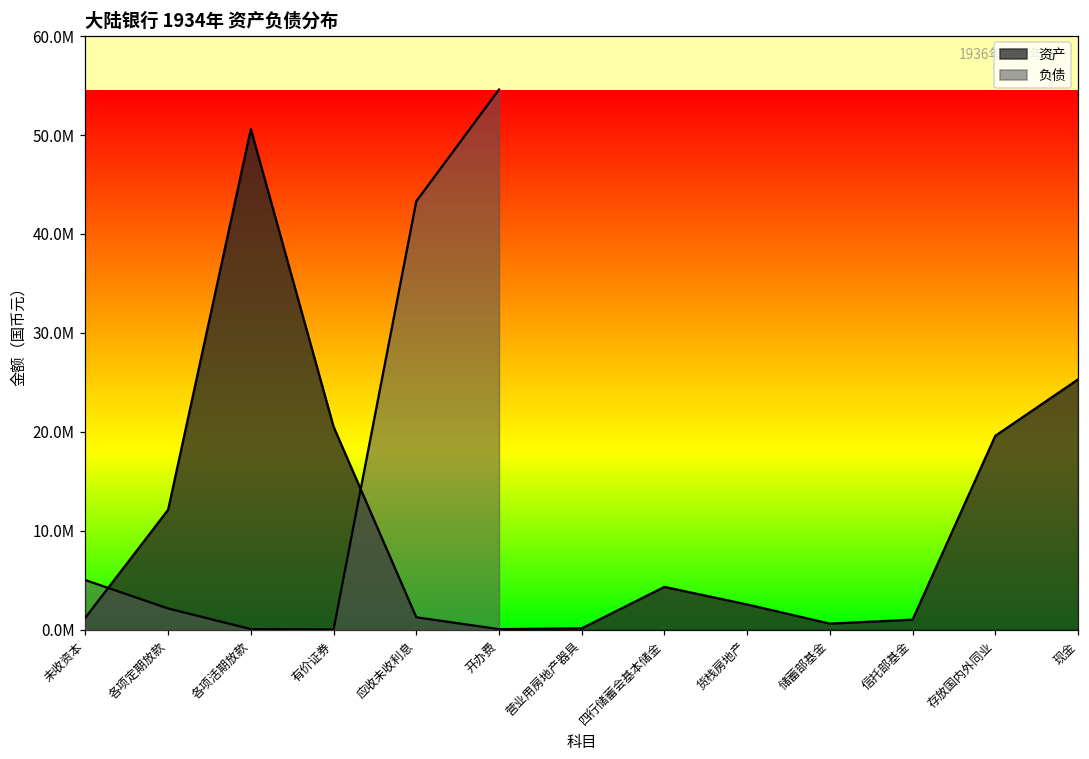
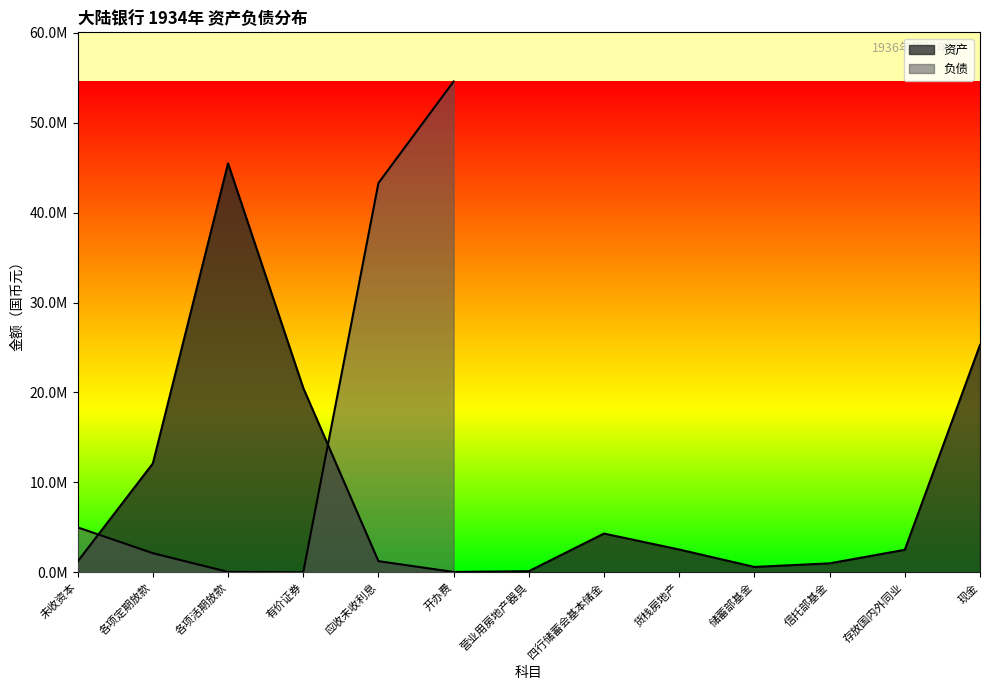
资产, 各项活期放款: 51000000 -> 45000000
资产, 存放国内外同业: 20000000 -> 3000000
